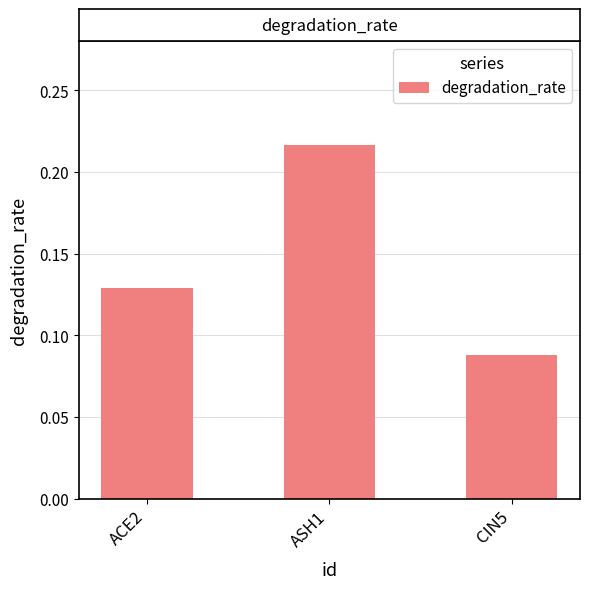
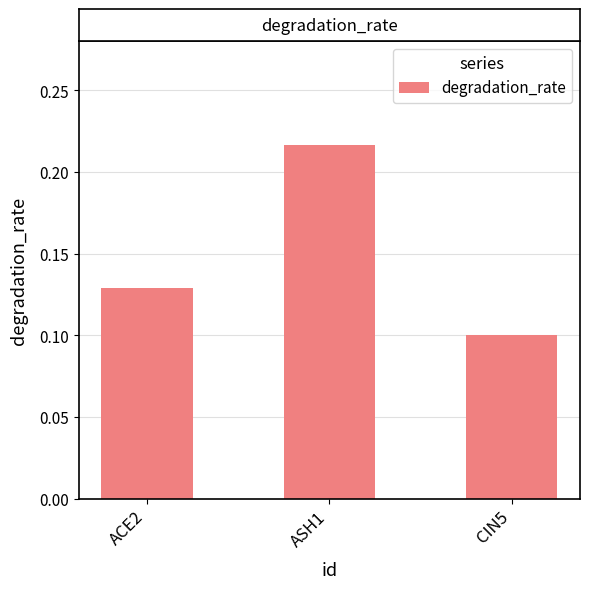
CIN5: 0.088 -> 0.101
